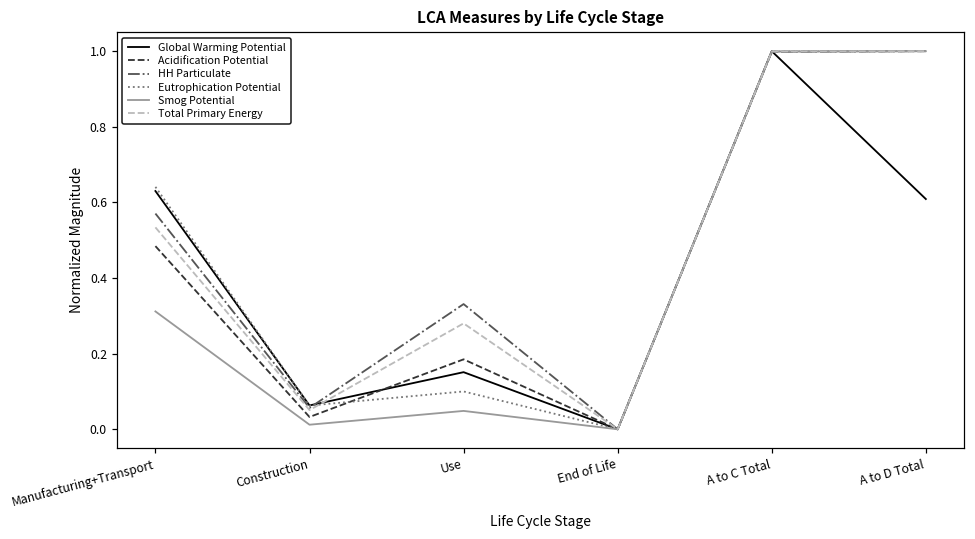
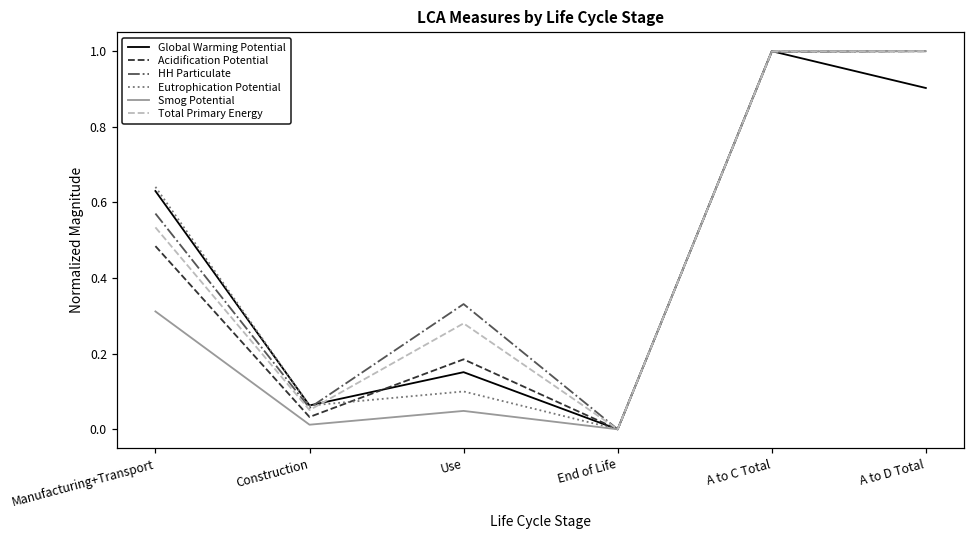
Global Warming Potential, A to D Total: 0.61 -> 0.90
